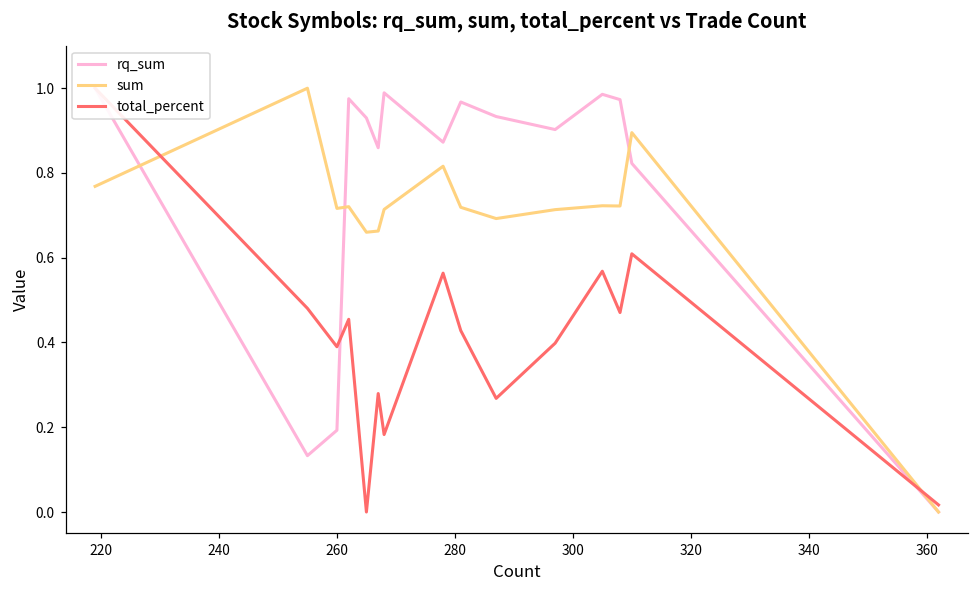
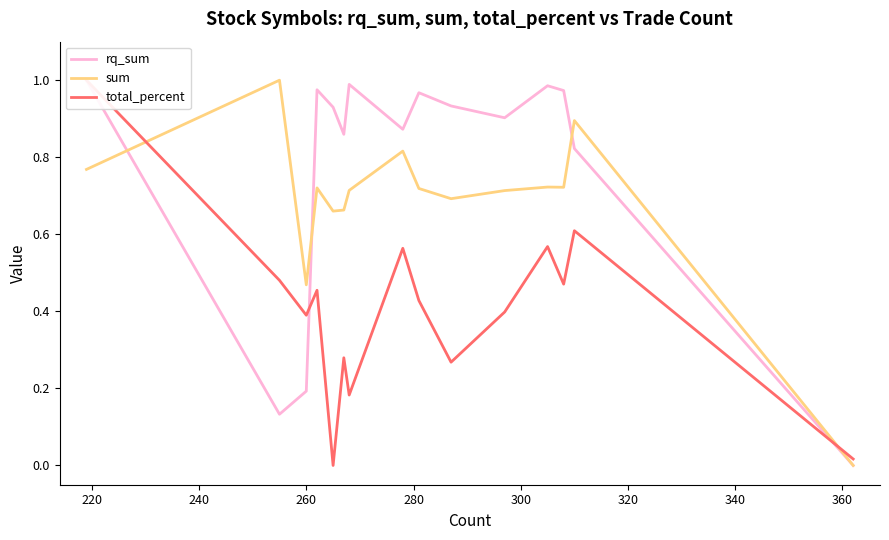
sum, 260: 0.72 -> 0.47
